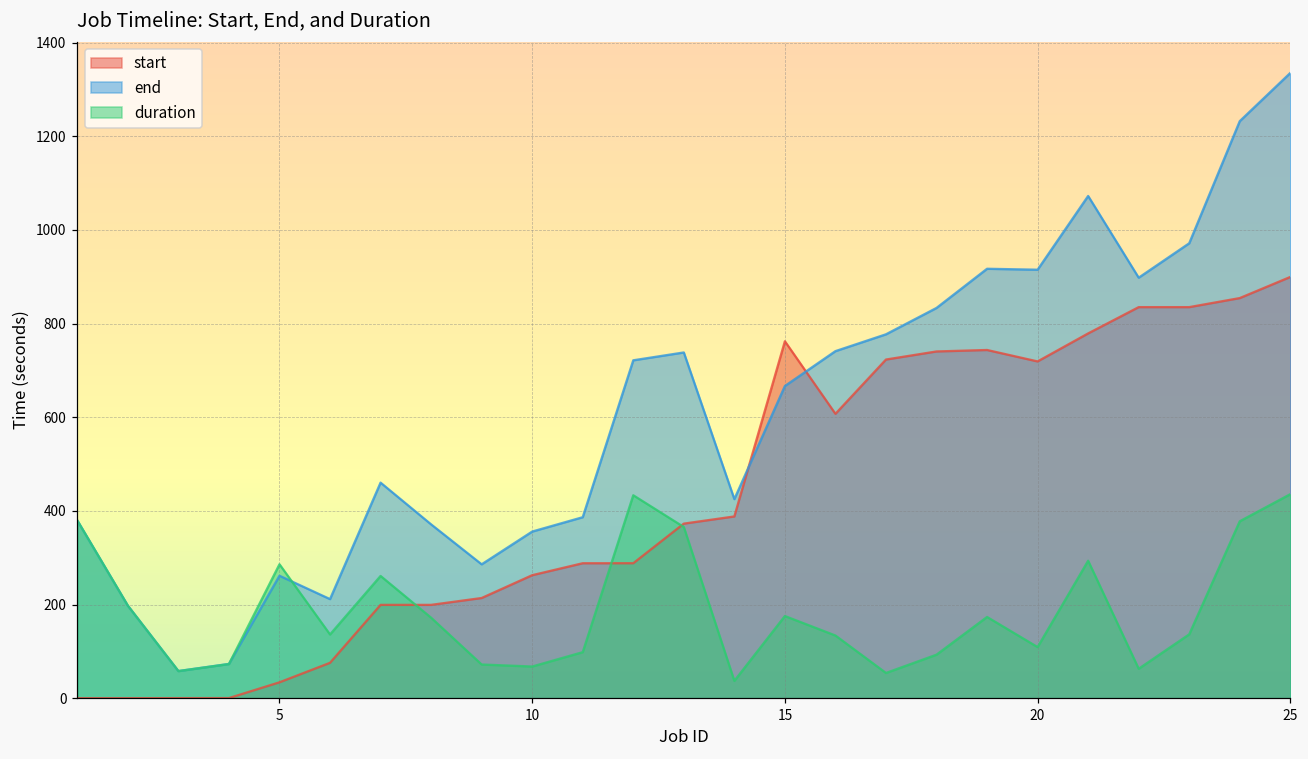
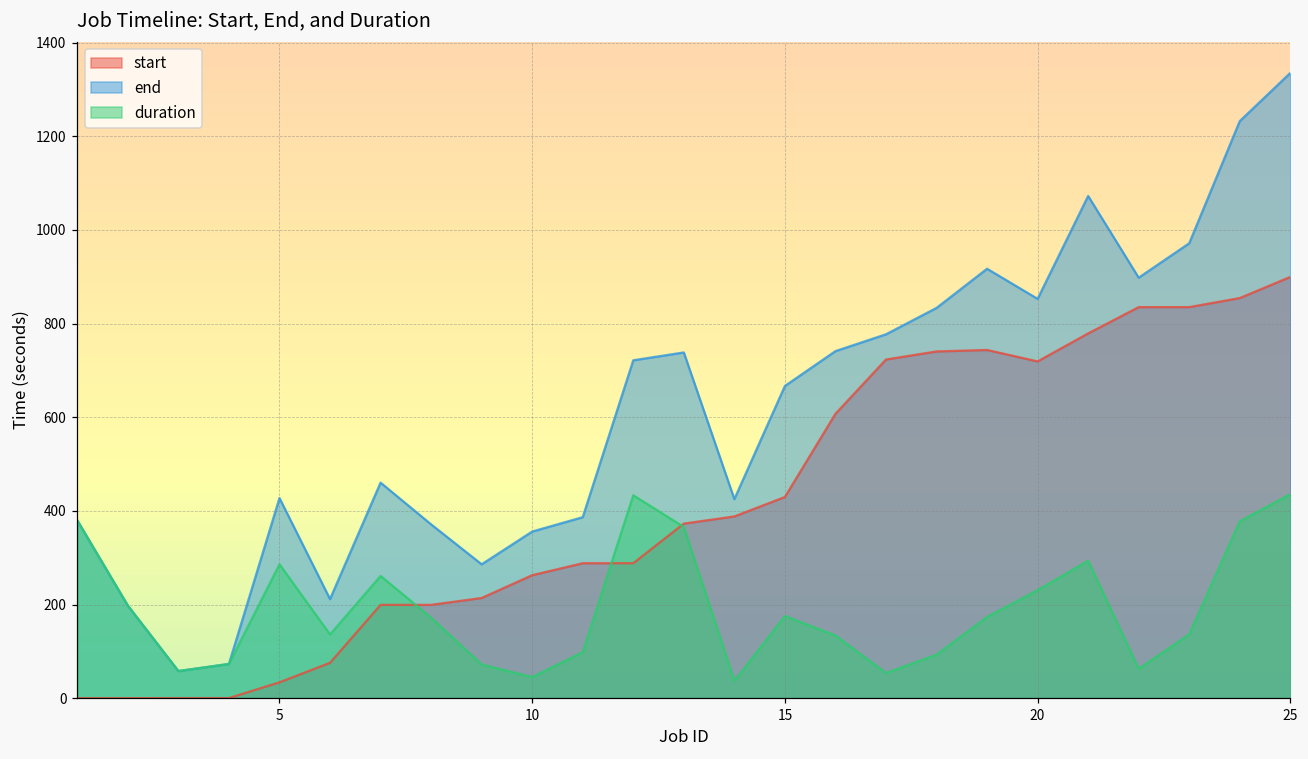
end, 5: 260 -> 430
duration, 10: 70 -> 50
start, 15: 760 -> 430
end, 20: 920 -> 850
duration, 20: 110 -> 230
